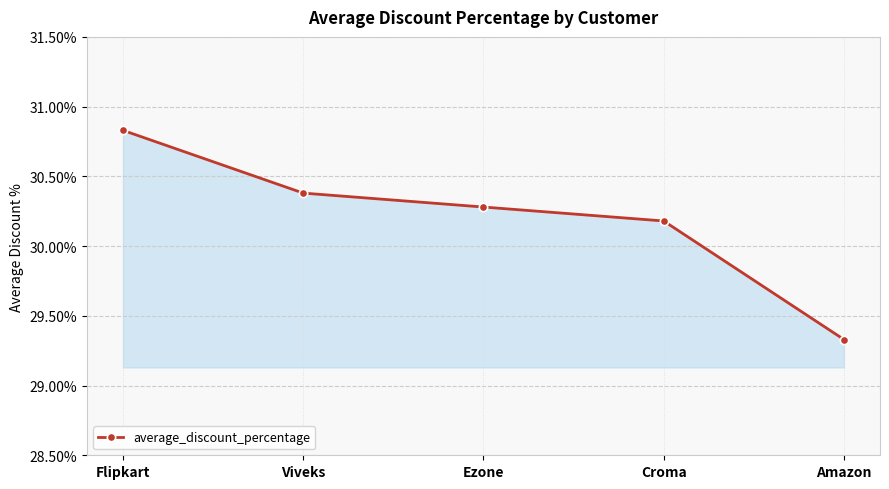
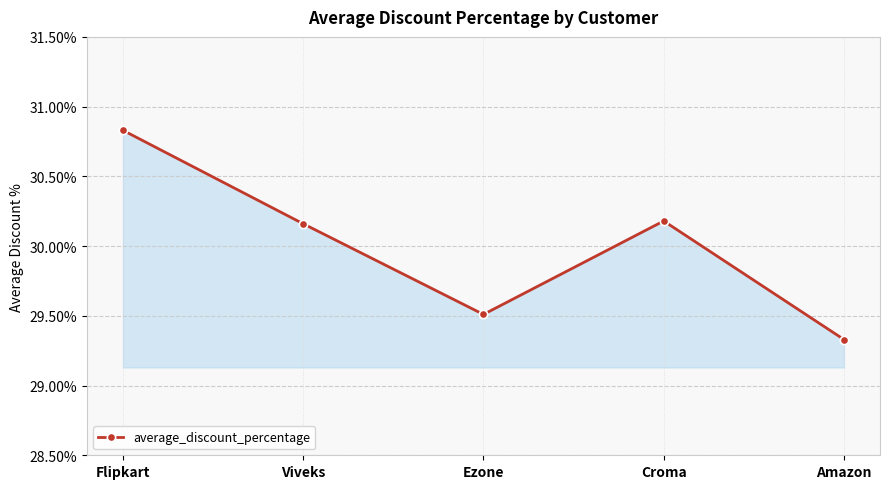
Viveks: 30.38% -> 30.16%
Ezone: 30.28% -> 29.51%
